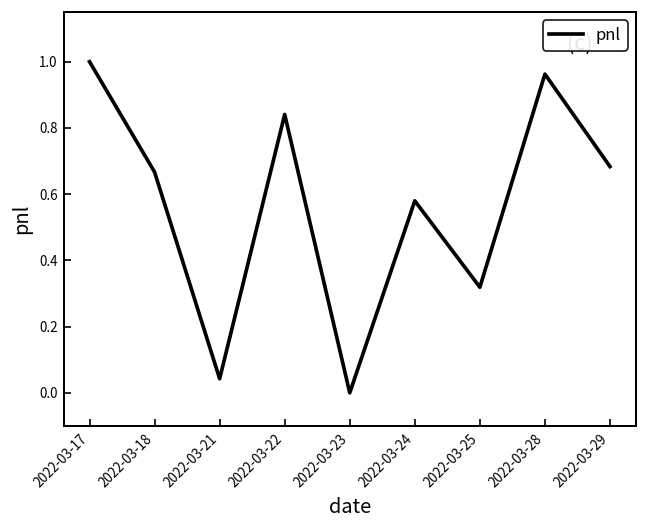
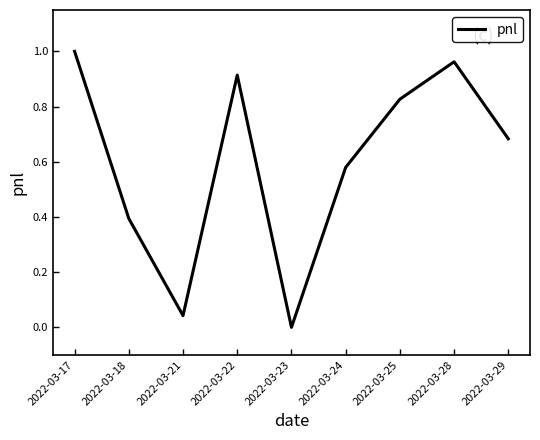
2022-03-18: 0.67 -> 0.39
2022-03-22: 0.84 -> 0.91
2022-03-25: 0.32 -> 0.83
